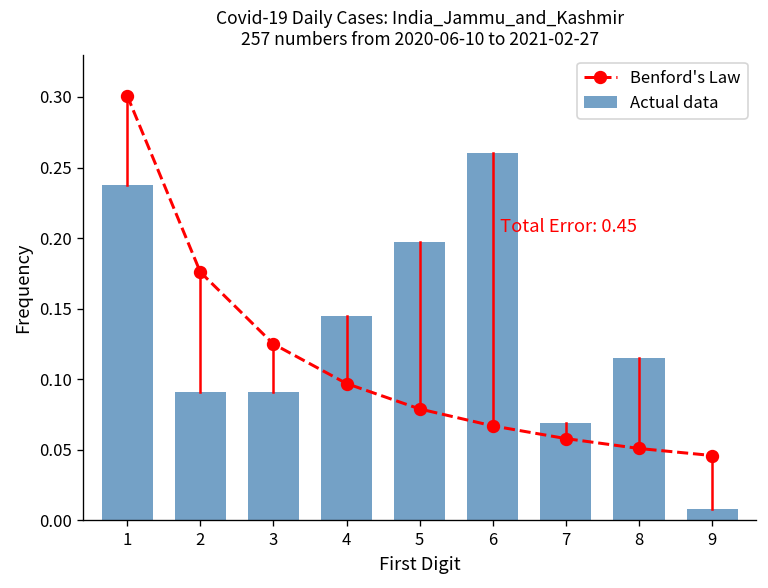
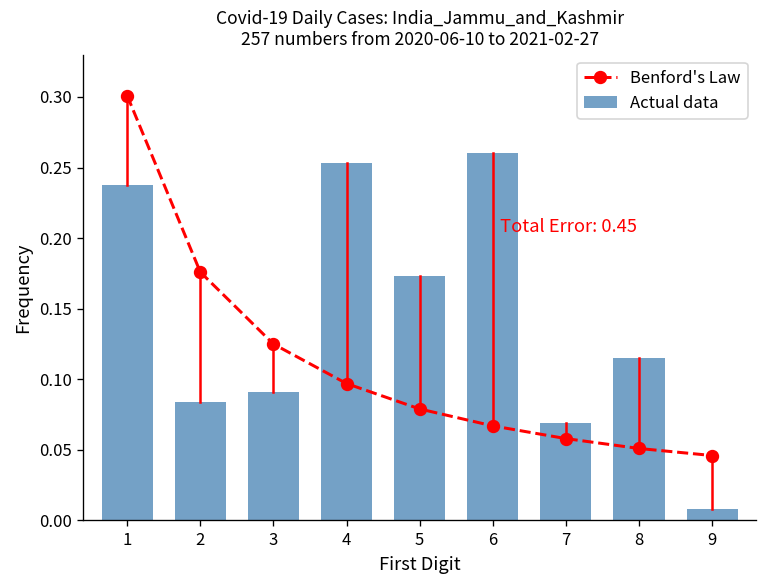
Actual data, 2: 0.091 -> 0.084
Actual data, 4: 0.145 -> 0.253
Actual data, 5: 0.197 -> 0.173
